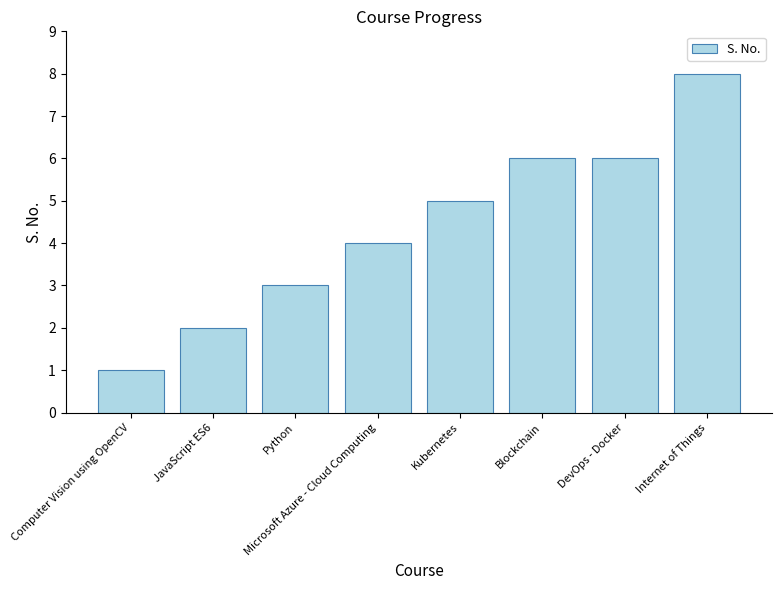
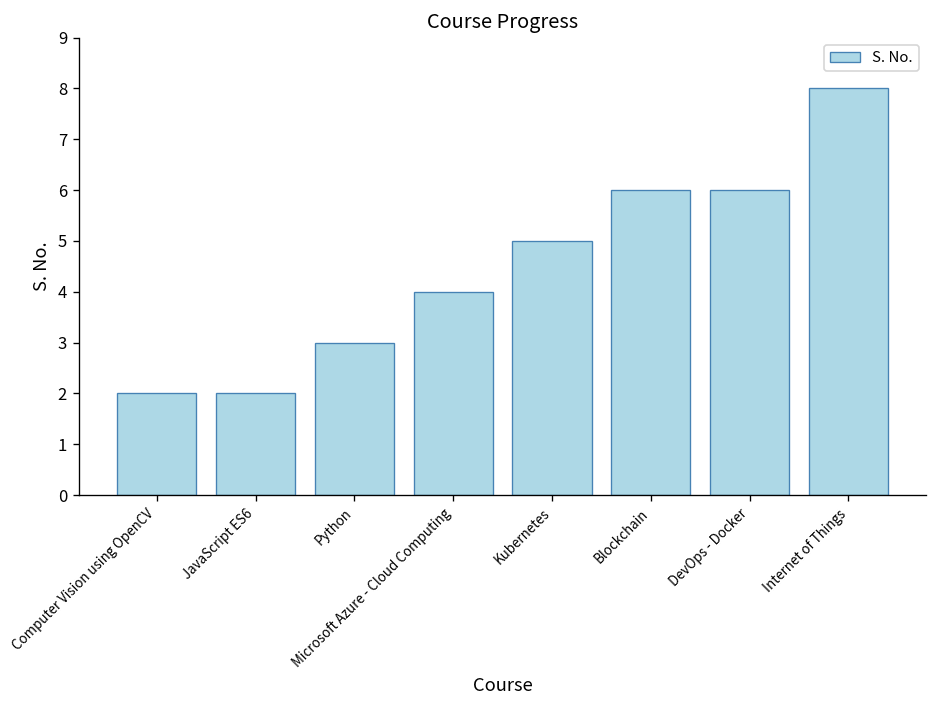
Computer Vision using OpenCV: 1 -> 2
